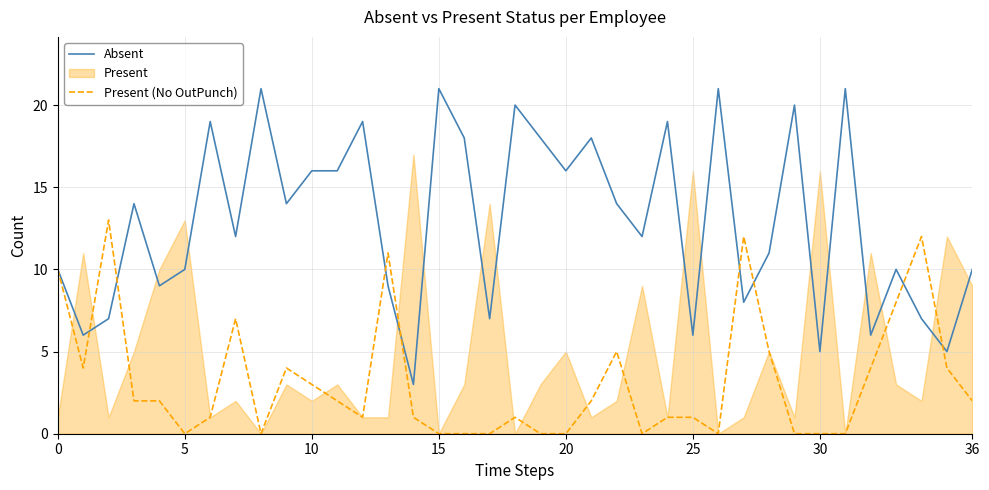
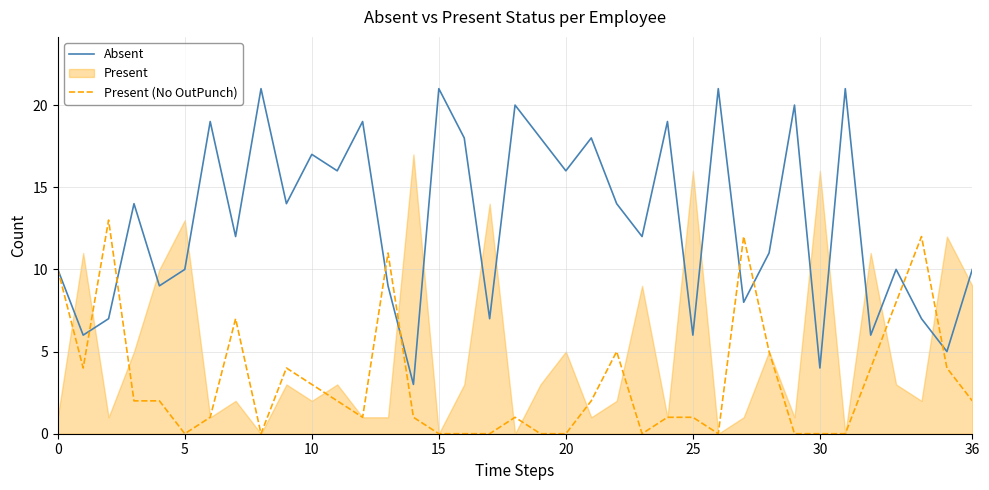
Absent, 10: 16 -> 17
Absent, 30: 5 -> 4
